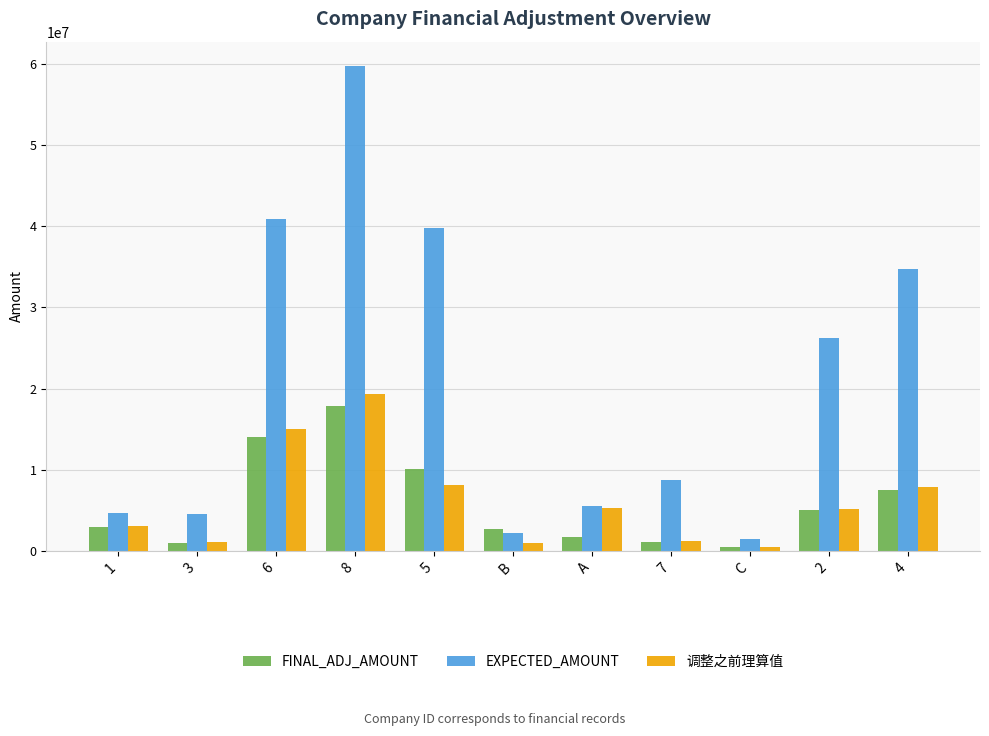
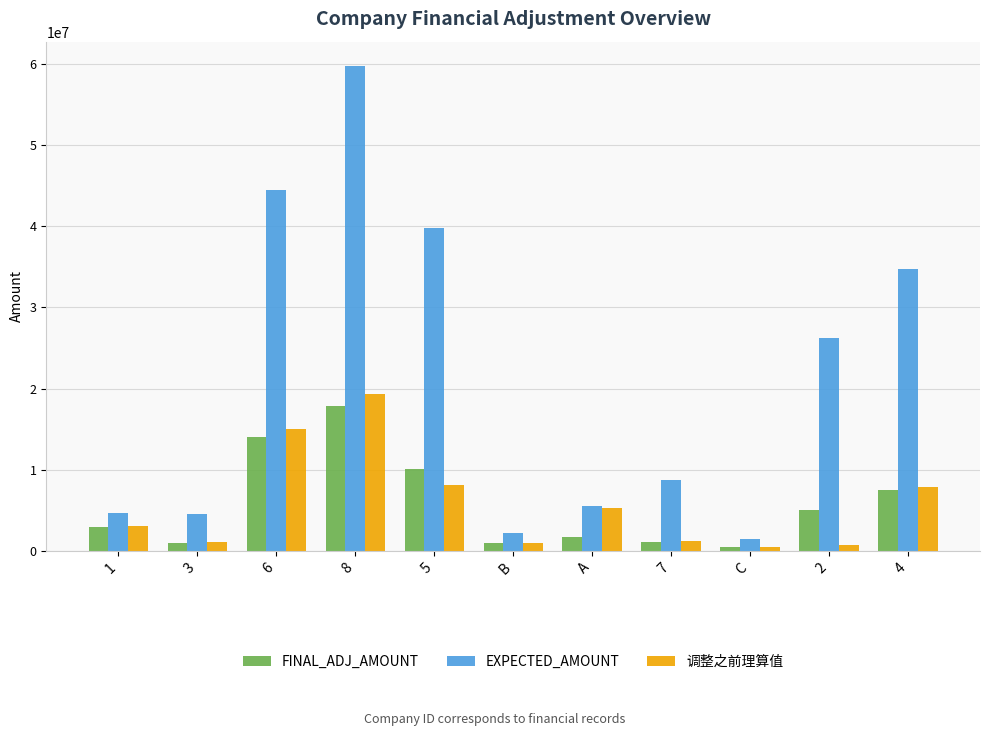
EXPECTED_AMOUNT, 6: 41000000 -> 45000000
FINAL_ADJ_AMOUNT, B: 3000000 -> 1000000
调整之前理算值, 2: 5000000 -> 1000000
